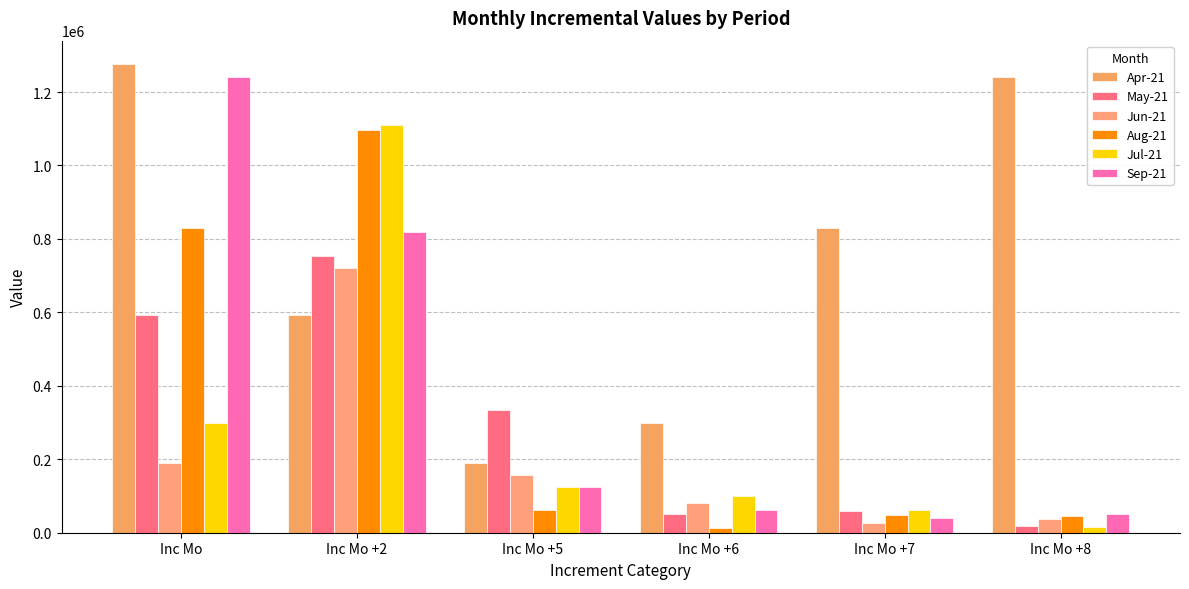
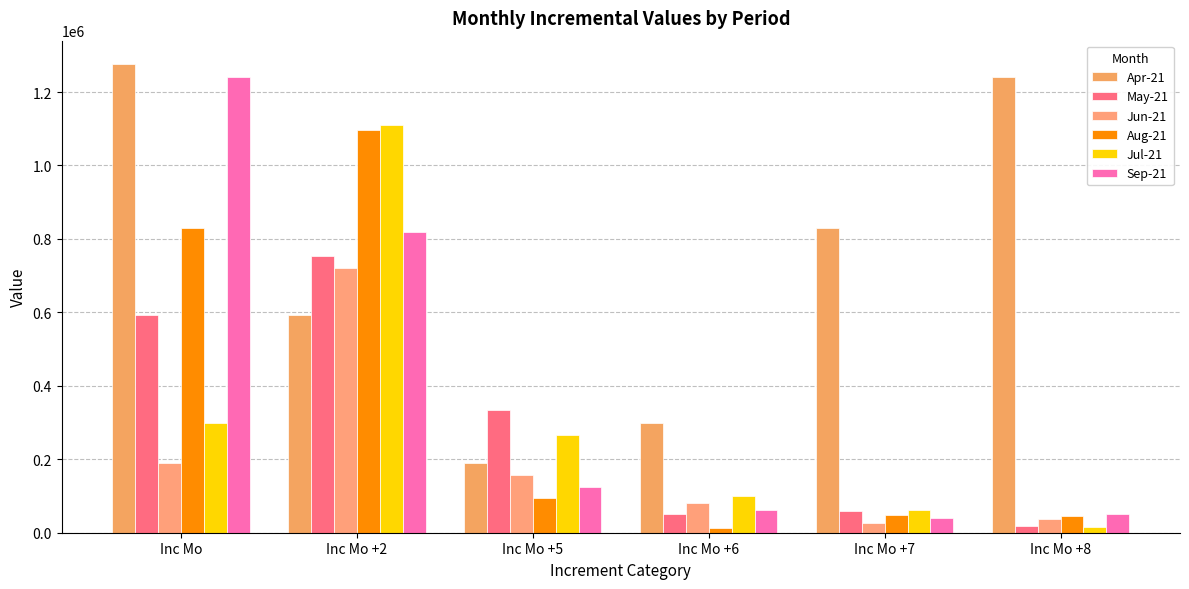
Aug-21, Inc Mo +5: 60000 -> 90000
Jul-21, Inc Mo +5: 120000 -> 270000
